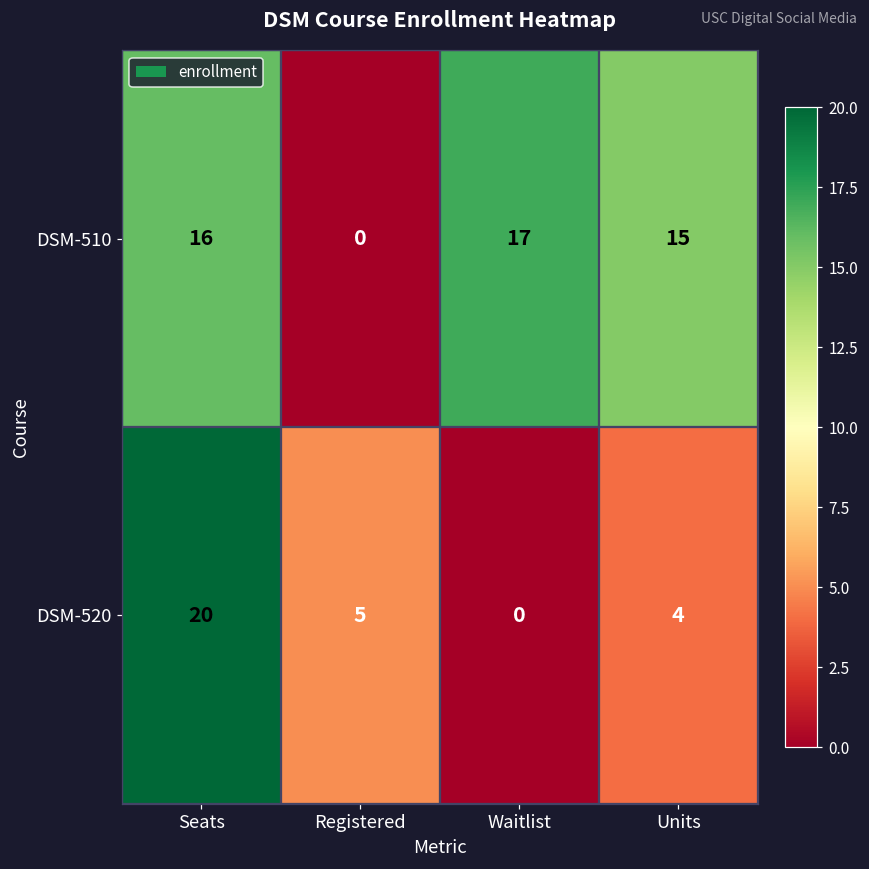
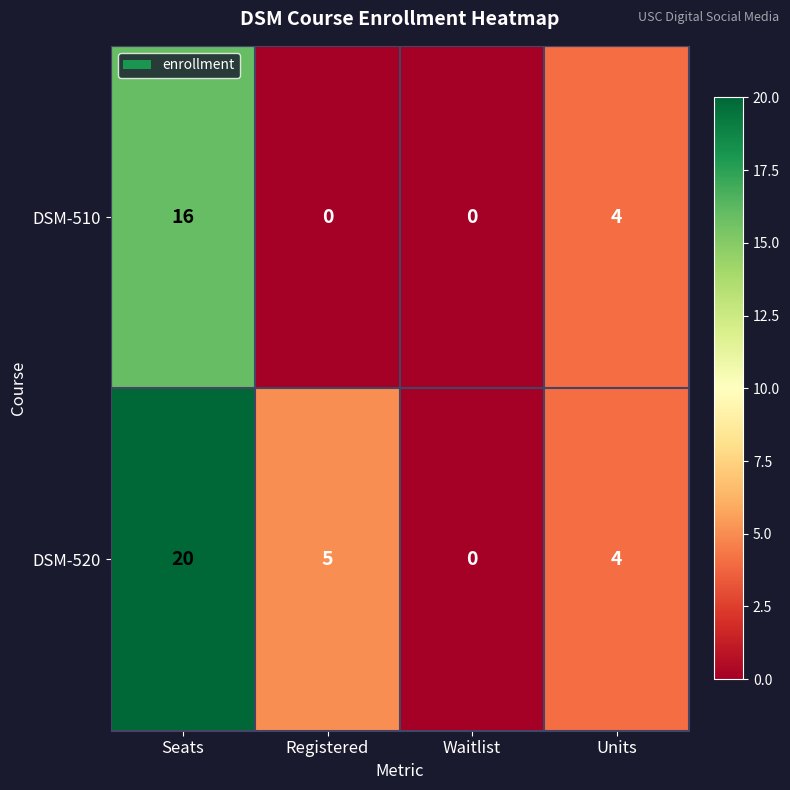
DSM-510, Waitlist: 17 -> 0
DSM-510, Units: 15 -> 4
